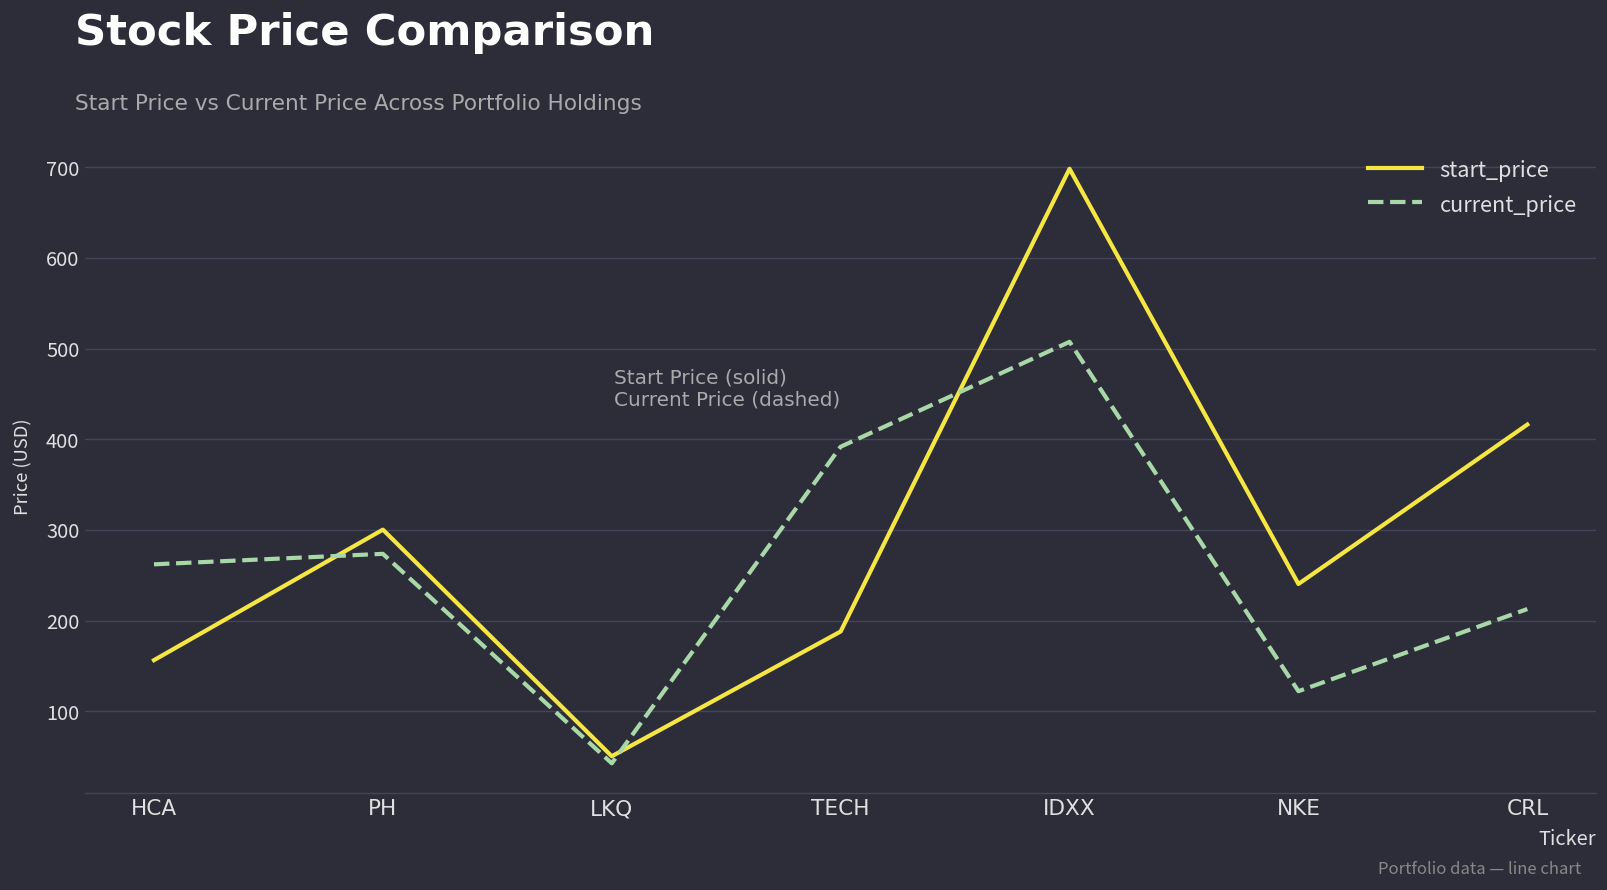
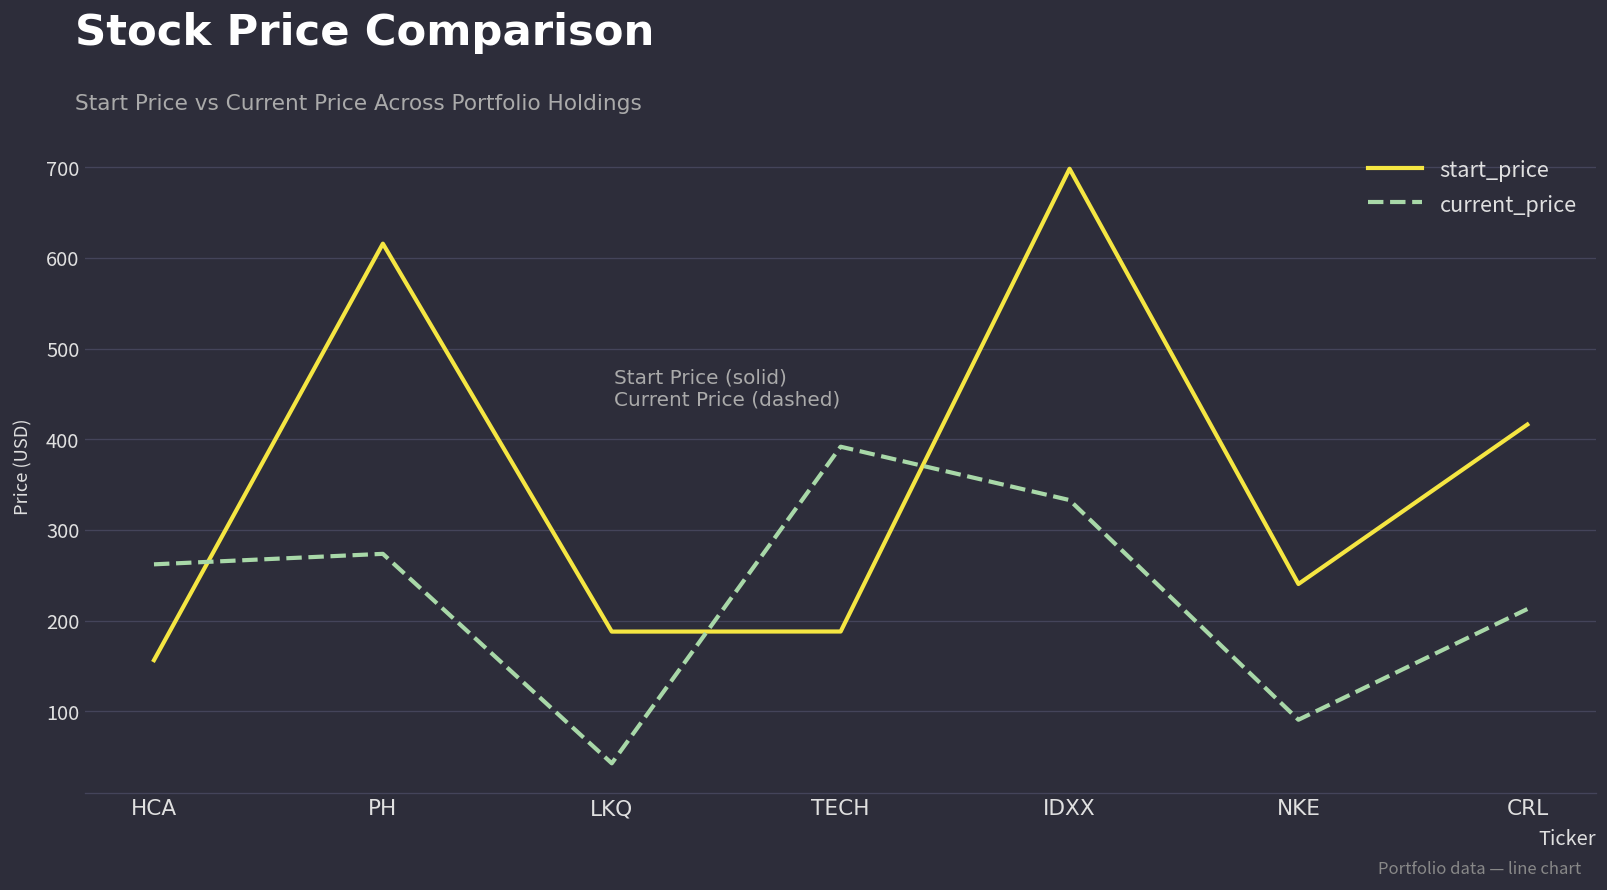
start_price, PH: 300 -> 620
start_price, LKQ: 50 -> 190
current_price, IDXX: 510 -> 330
current_price, NKE: 120 -> 90
